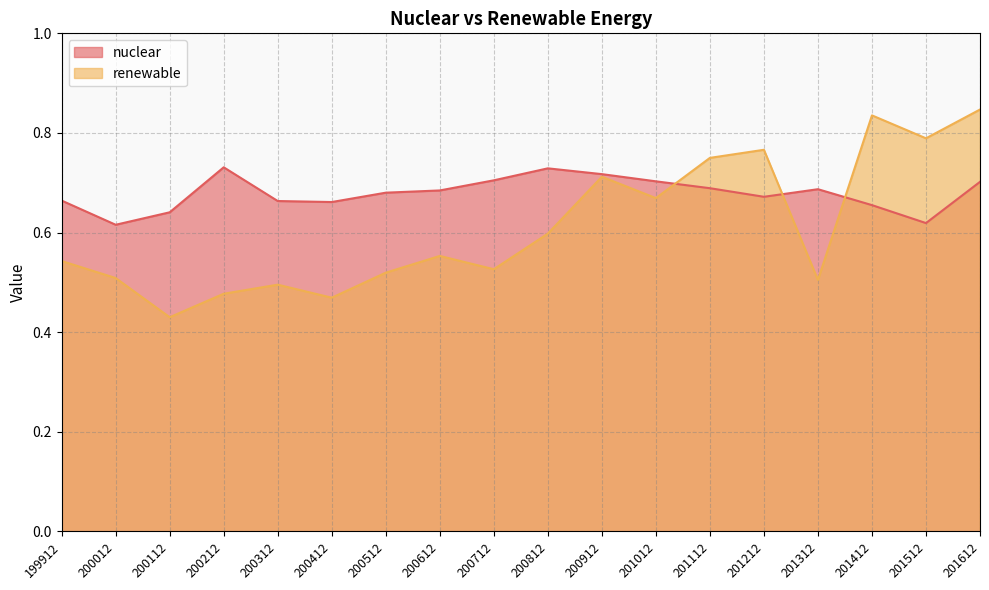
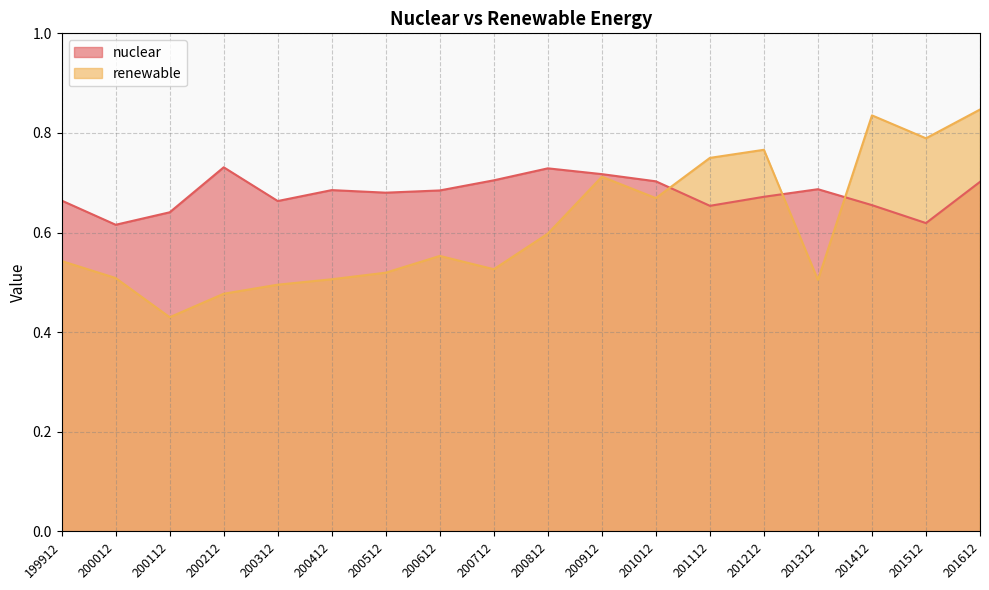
nuclear, 200412: 0.66 -> 0.69
renewable, 200412: 0.47 -> 0.51
nuclear, 201112: 0.69 -> 0.65
